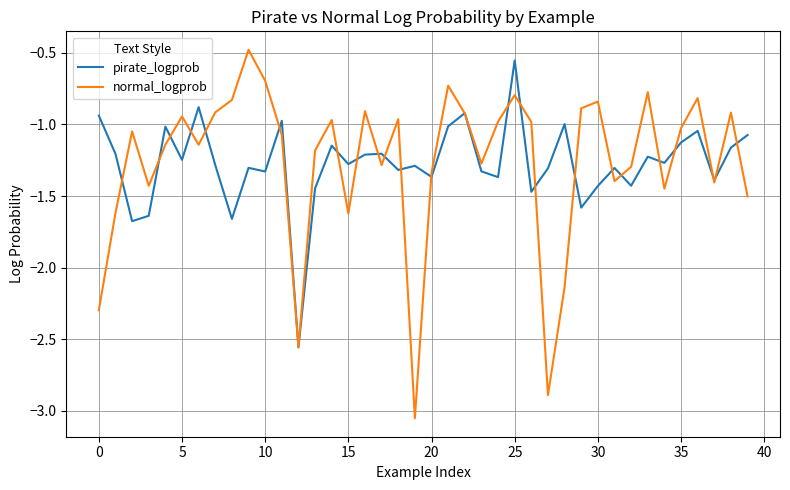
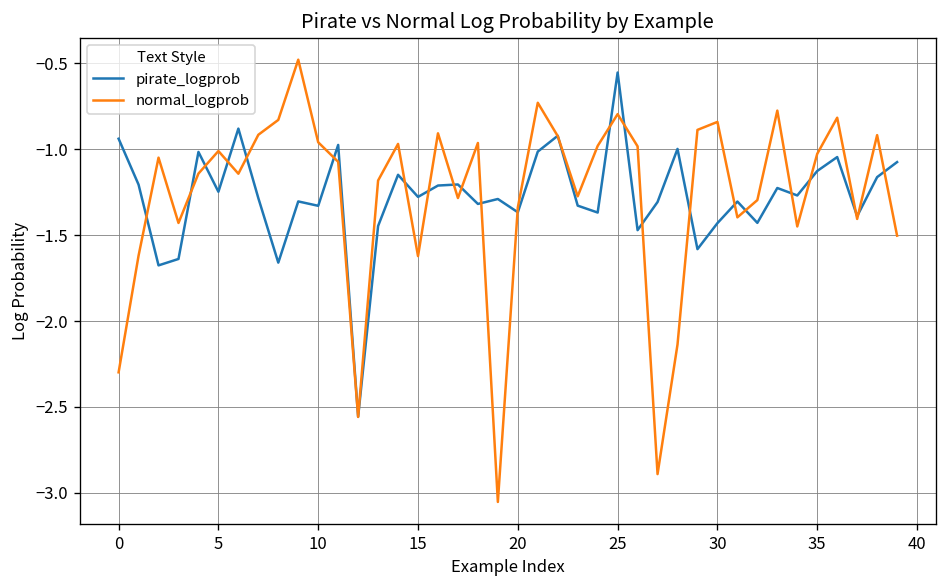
normal_logprob, 5: -0.94 -> -1.01
normal_logprob, 10: -0.70 -> -0.96
